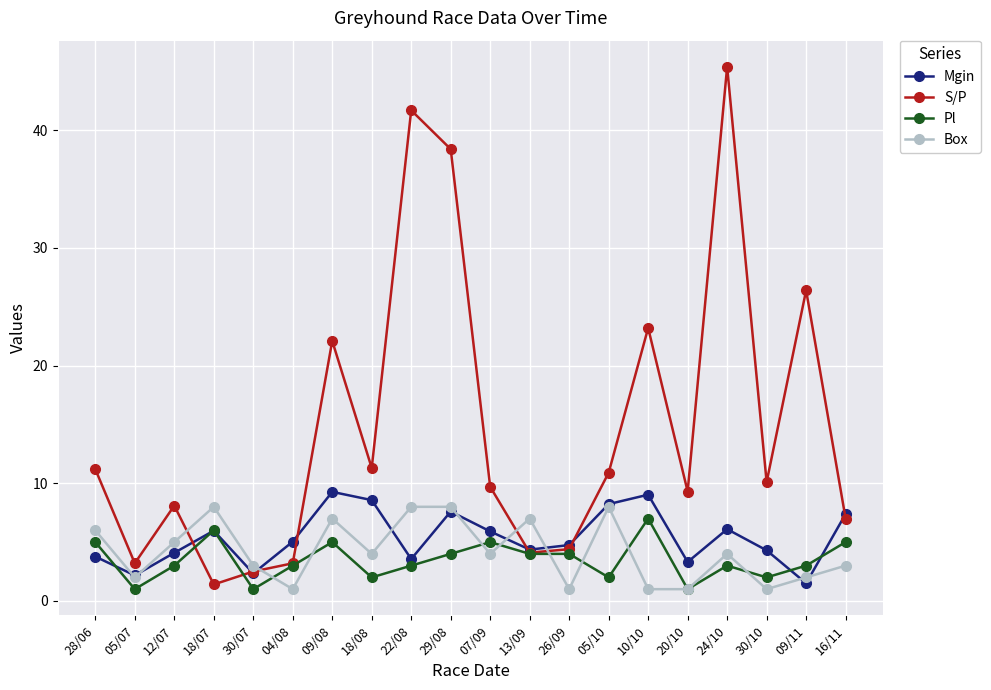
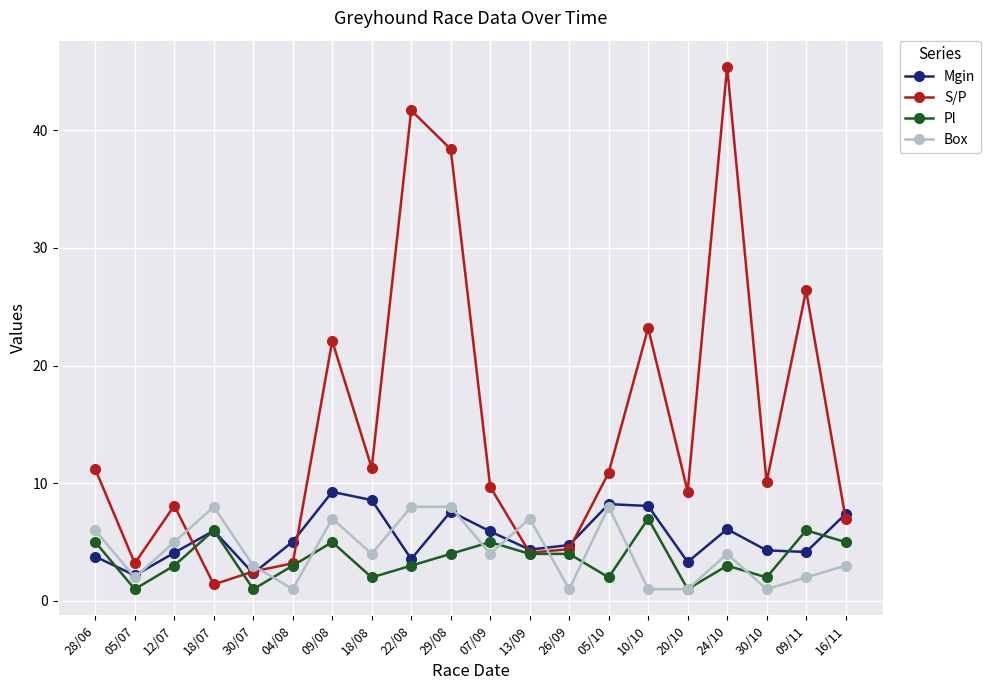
Mgin, 10/10: 9.0 -> 8.1
Mgin, 09/11: 1.5 -> 4.2
Pl, 09/11: 3 -> 6
